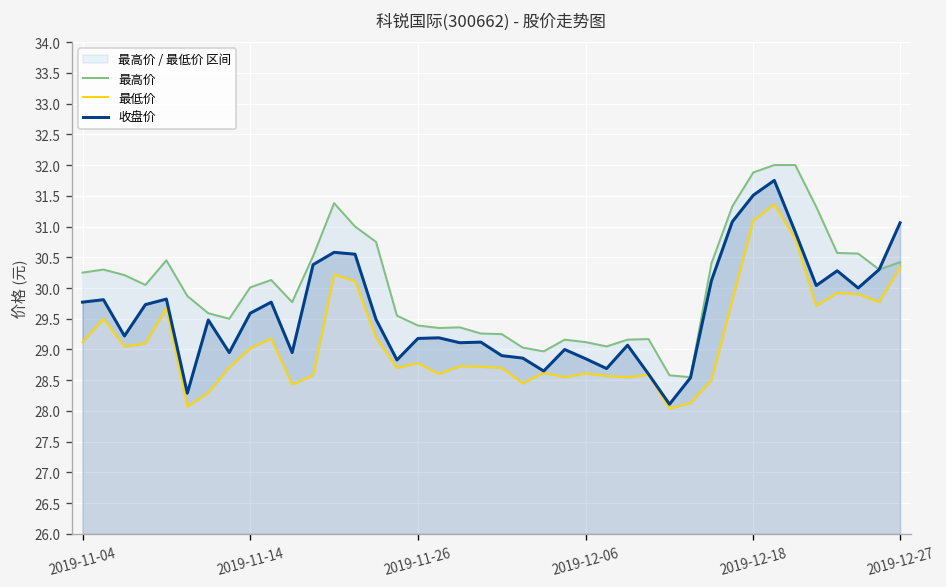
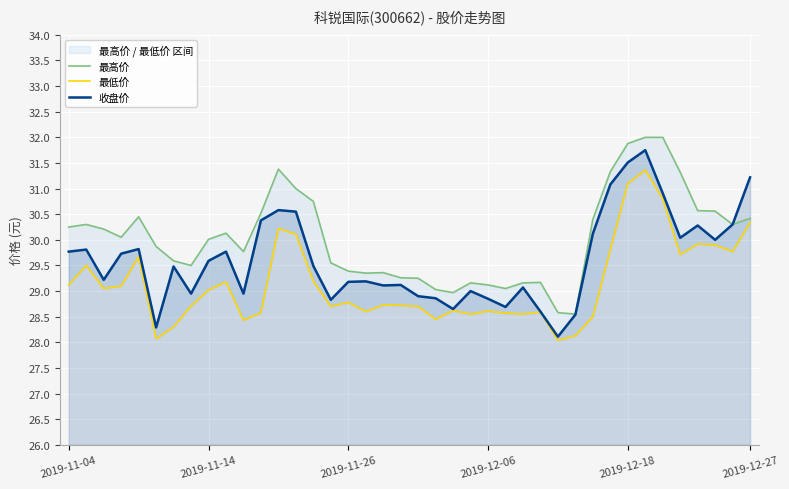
收盘价, 2019-12-27: 31.1 -> 31.2
